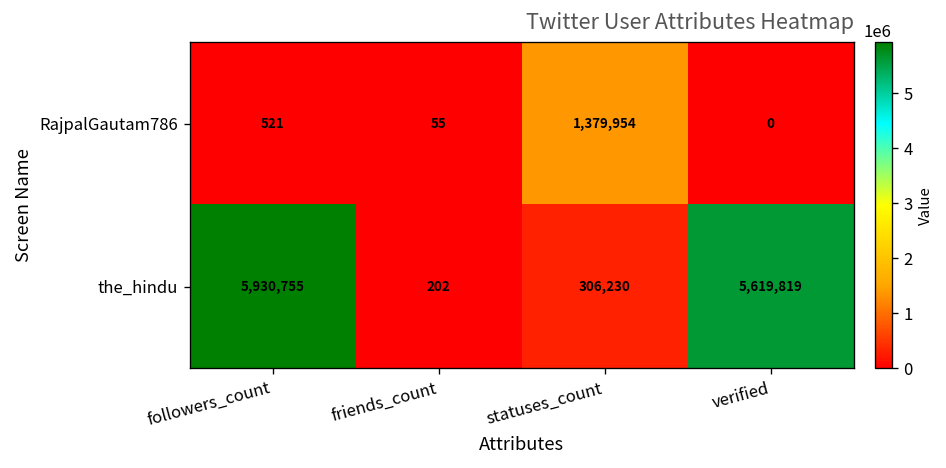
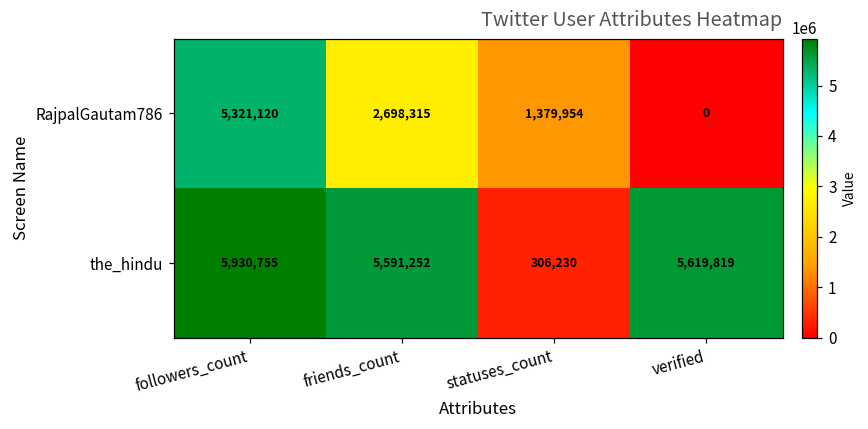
RajpalGautam786, followers_count: 521 -> 5,321,120
RajpalGautam786, friends_count: 55 -> 2,698,315
the_hindu, friends_count: 202 -> 5,591,252
